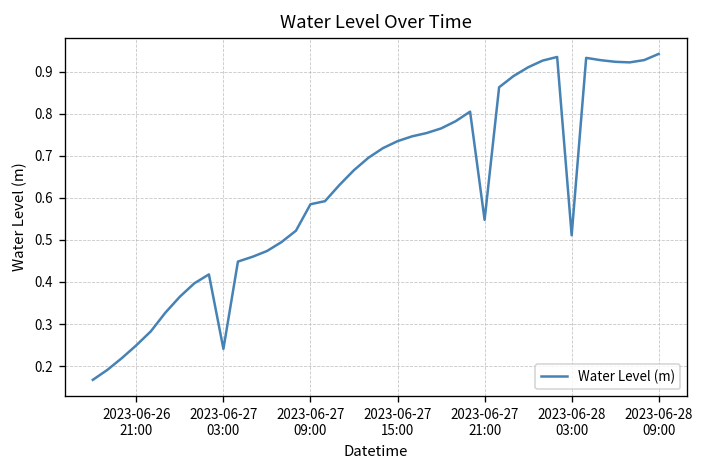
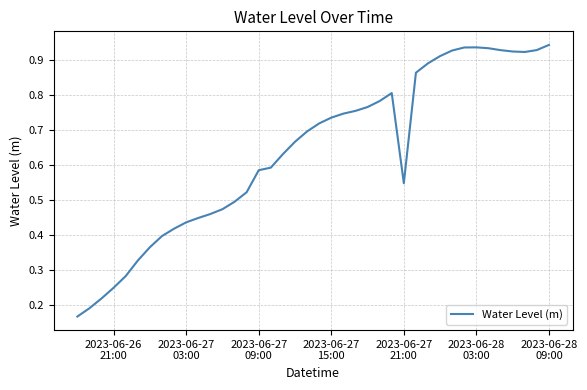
2023-06-27 03:00: 0.24 -> 0.44
2023-06-28 03:00: 0.51 -> 0.93
